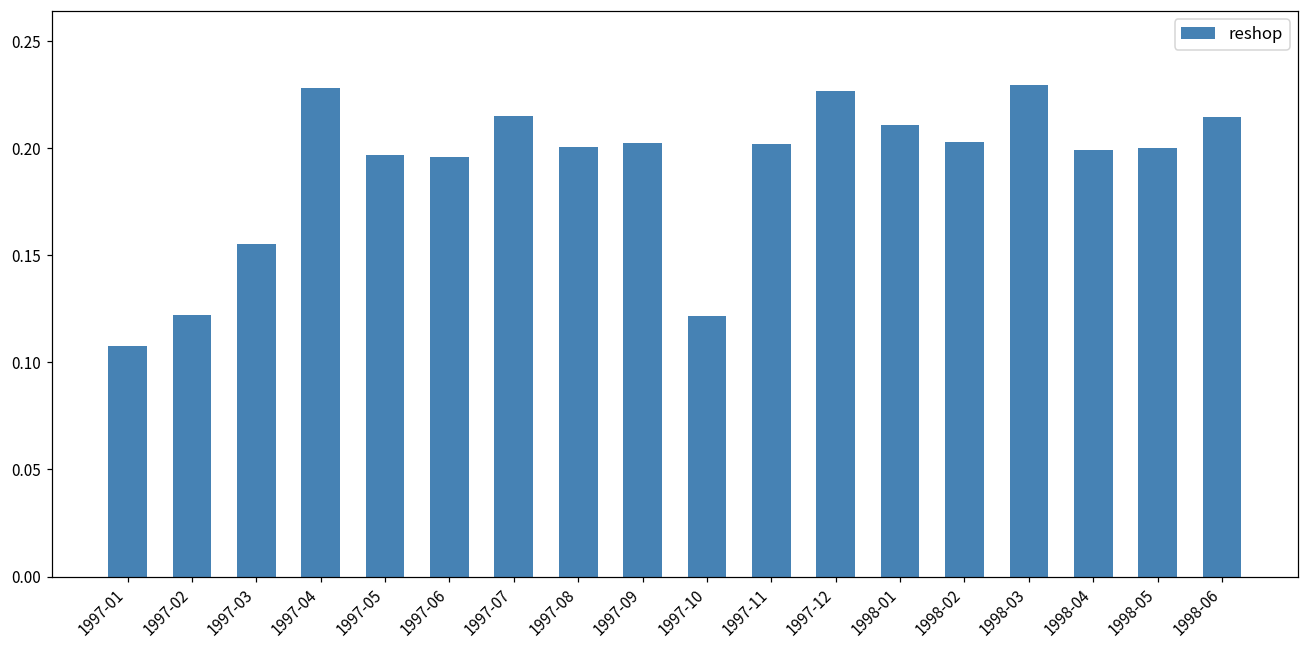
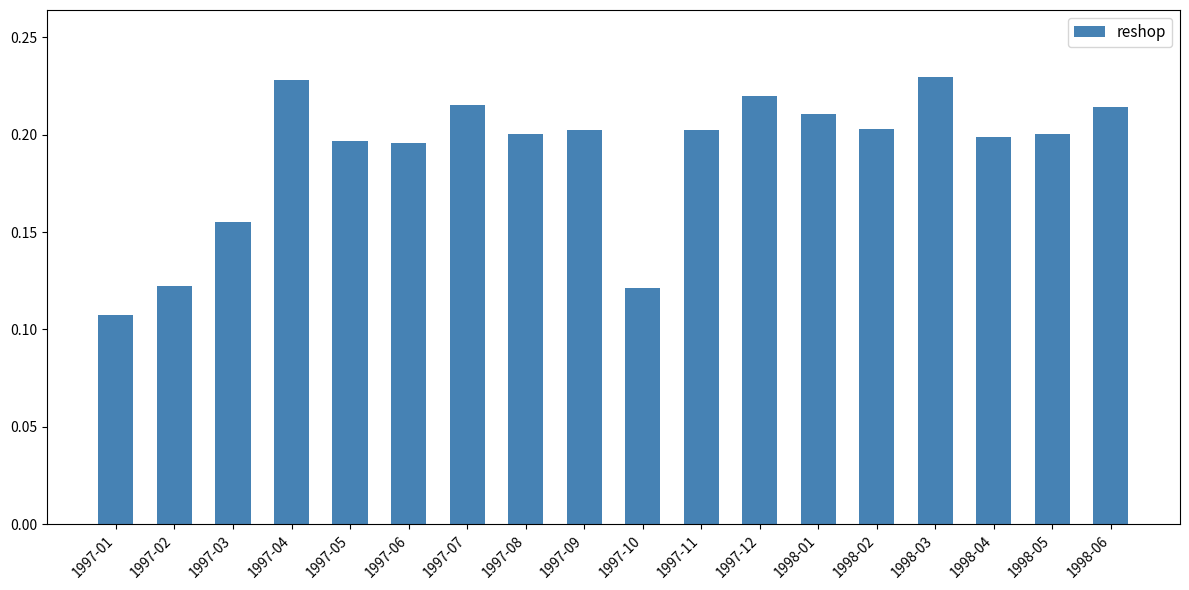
1997-12: 0.227 -> 0.220
